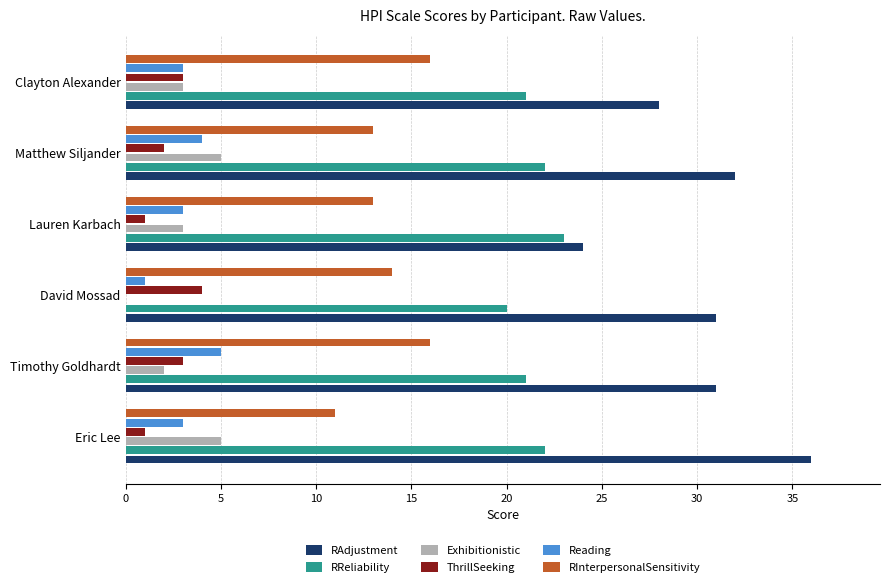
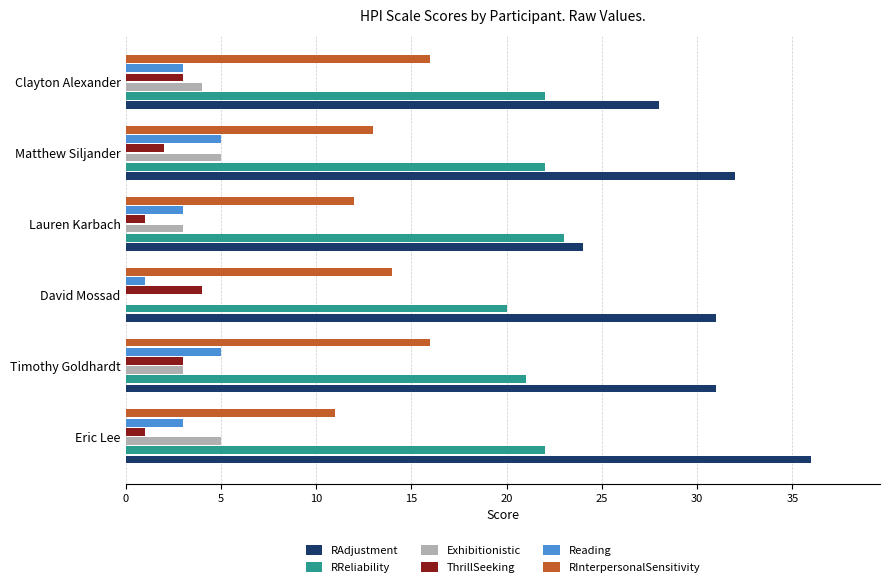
Exhibitionistic, Clayton Alexander: 3 -> 4
RReliability, Clayton Alexander: 21 -> 22
Reading, Matthew Siljander: 4 -> 5
RInterpersonalSensitivity, Lauren Karbach: 13 -> 12
Exhibitionistic, Timothy Goldhardt: 2 -> 3
